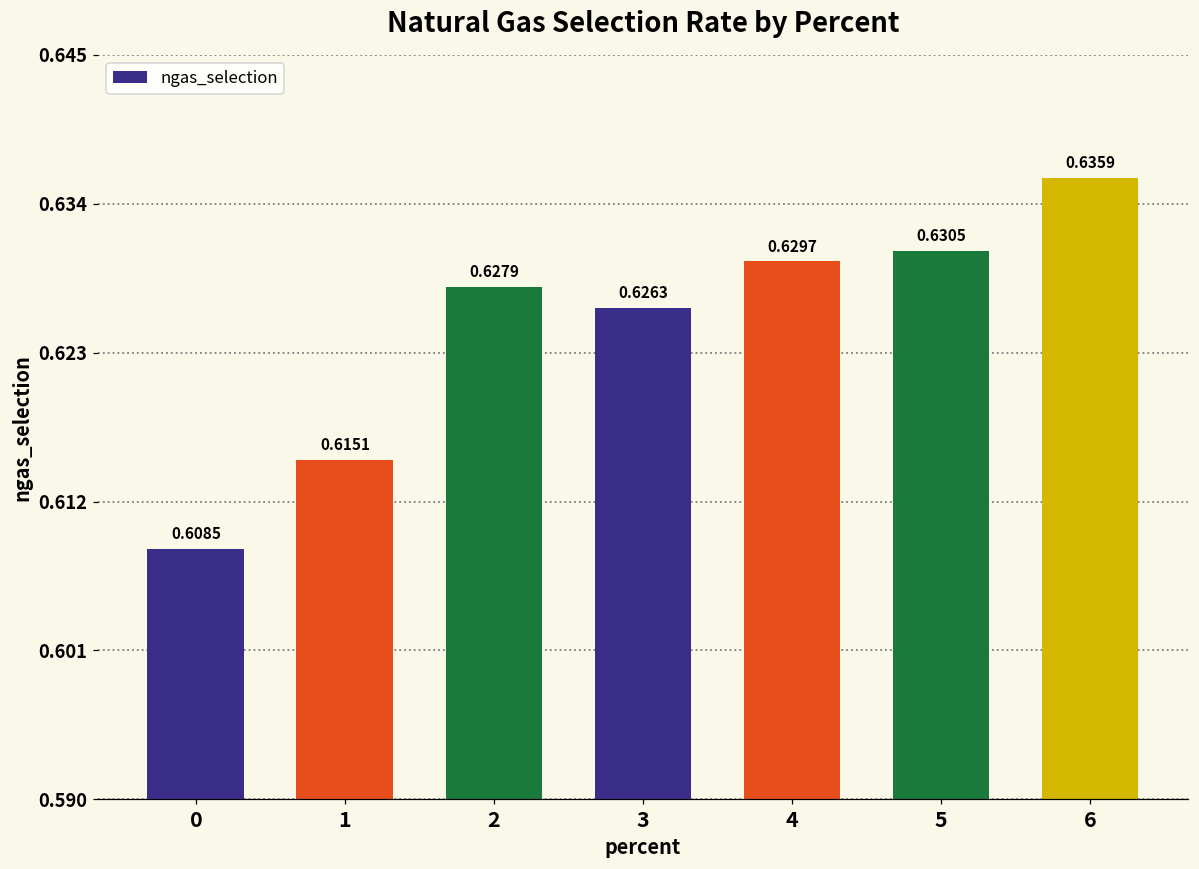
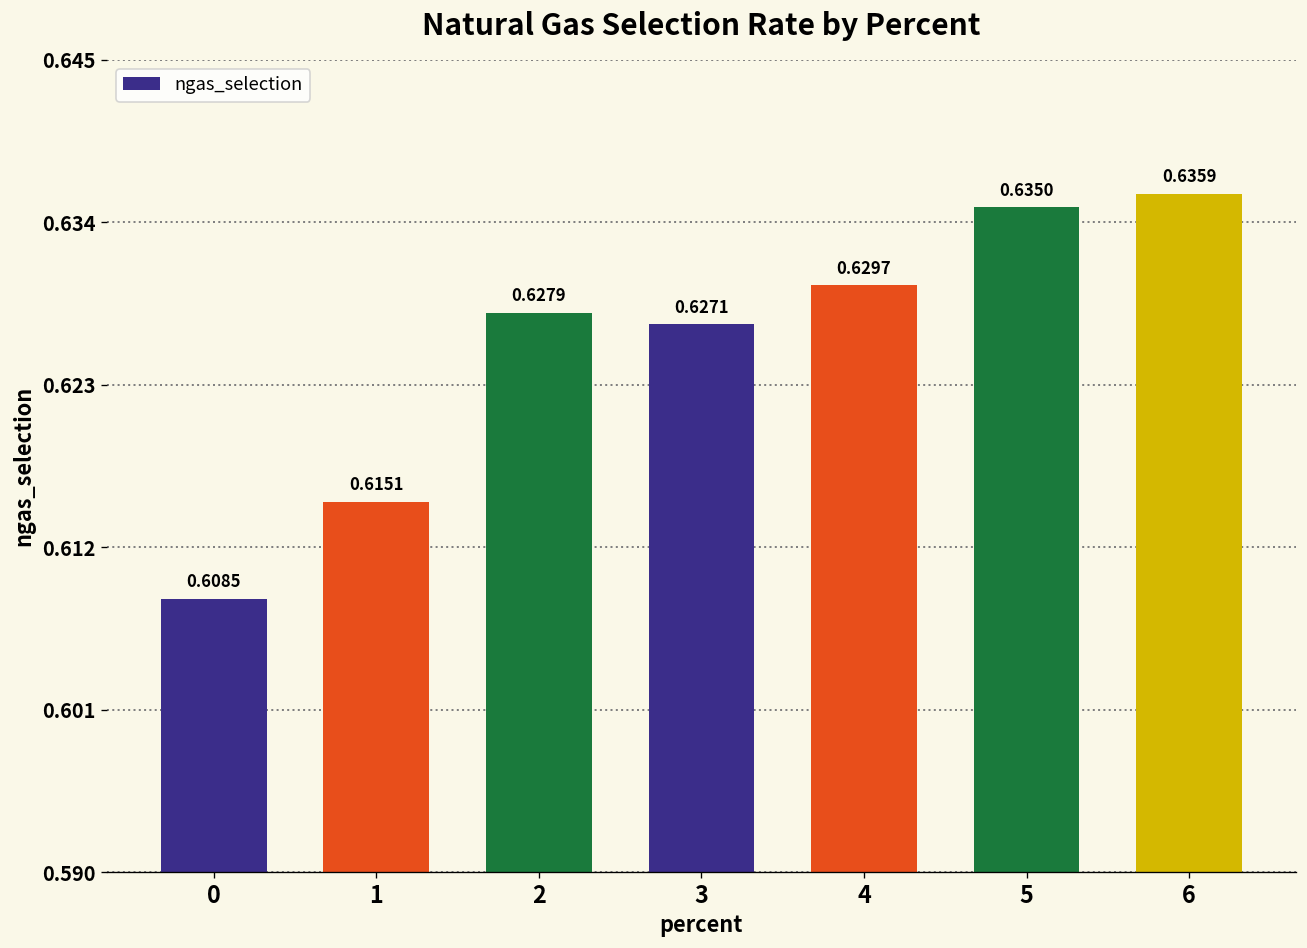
3: 0.6263 -> 0.6271
5: 0.6305 -> 0.6350
